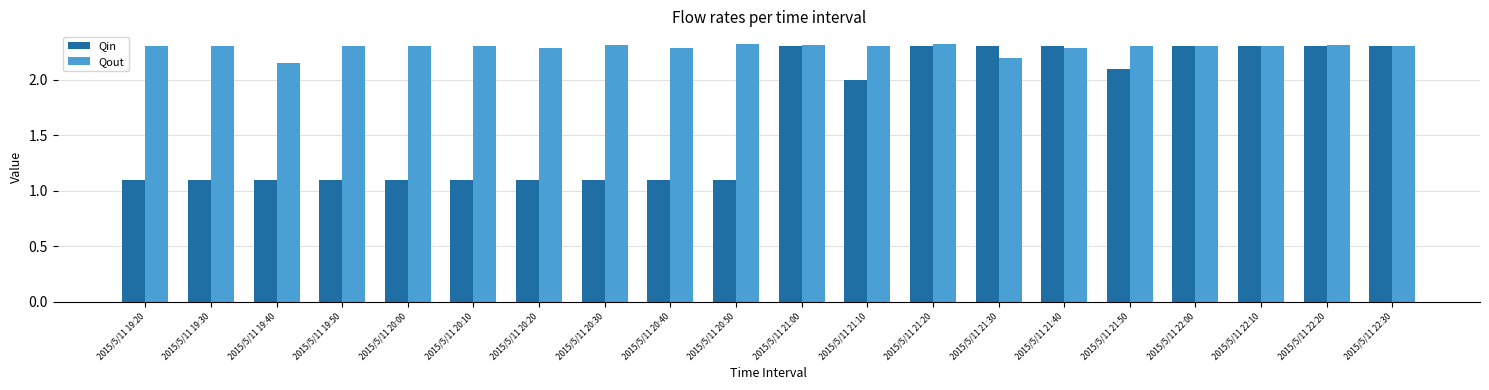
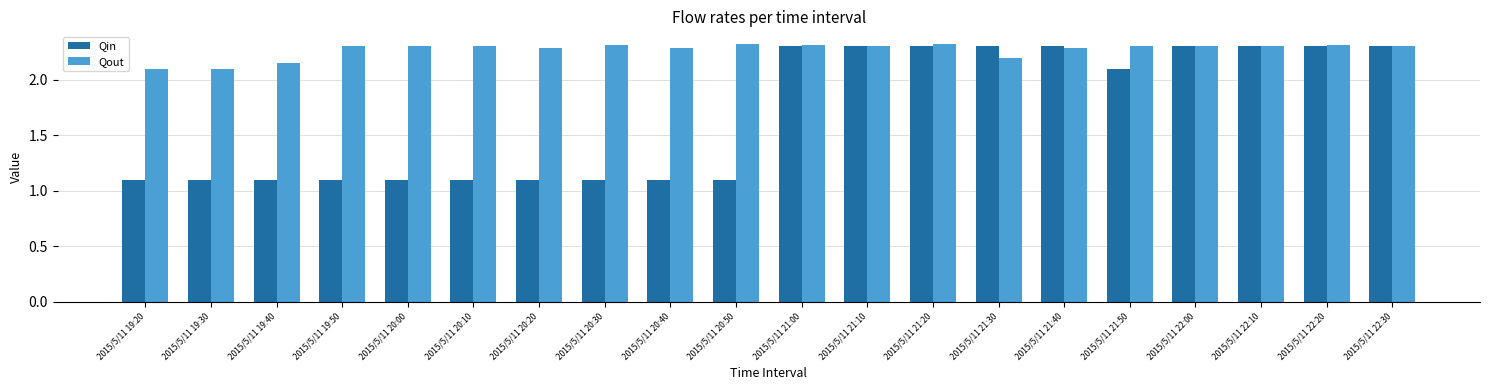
Qout, 2015/5/11 19:20: 2.3 -> 2.1
Qout, 2015/5/11 19:30: 2.3 -> 2.1
Qin, 2015/5/11 21:10: 2.0 -> 2.3
